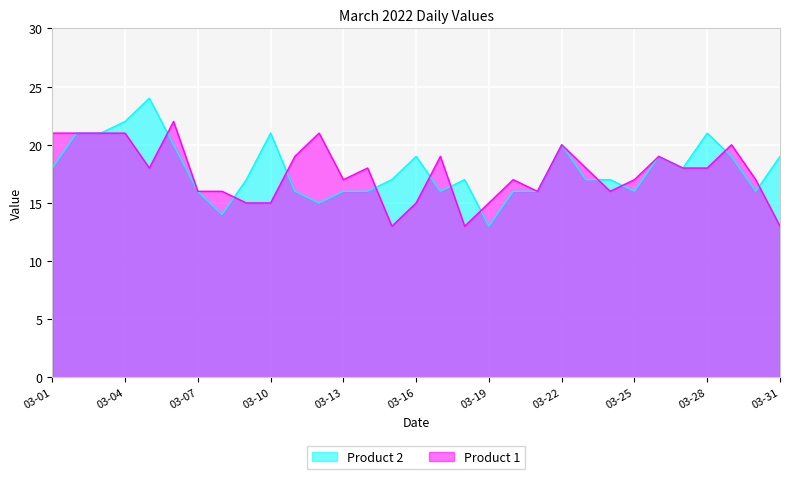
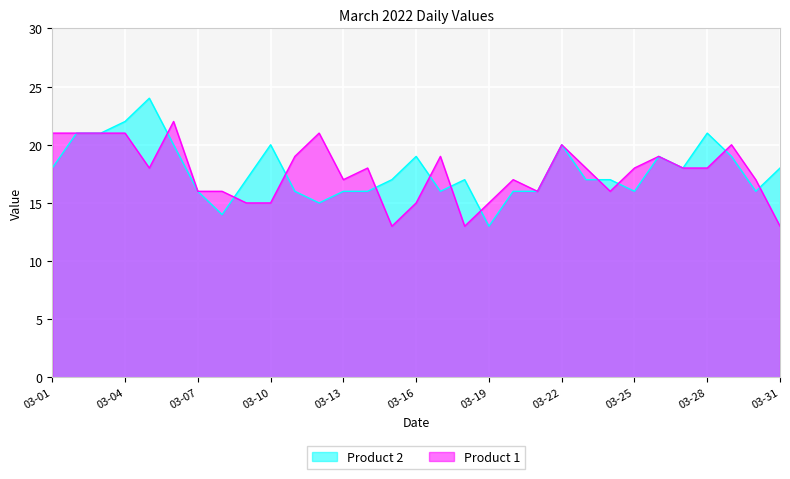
Product 2, 03-10: 21 -> 20
Product 1, 03-25: 17 -> 18
Product 2, 03-31: 19 -> 18
